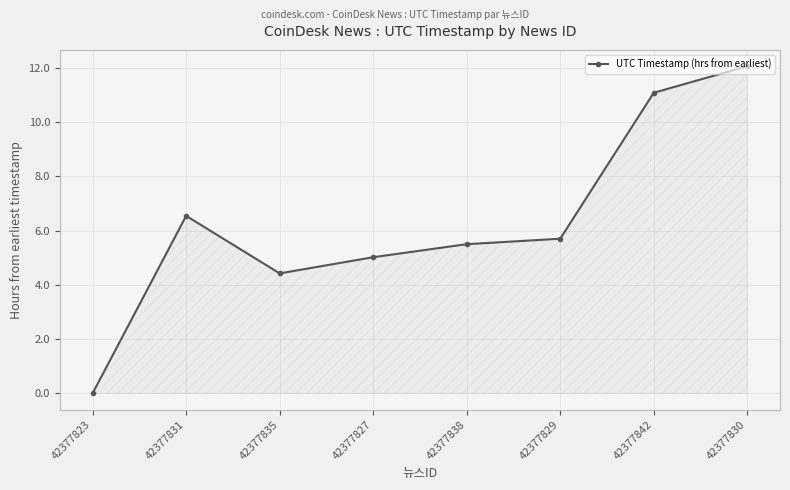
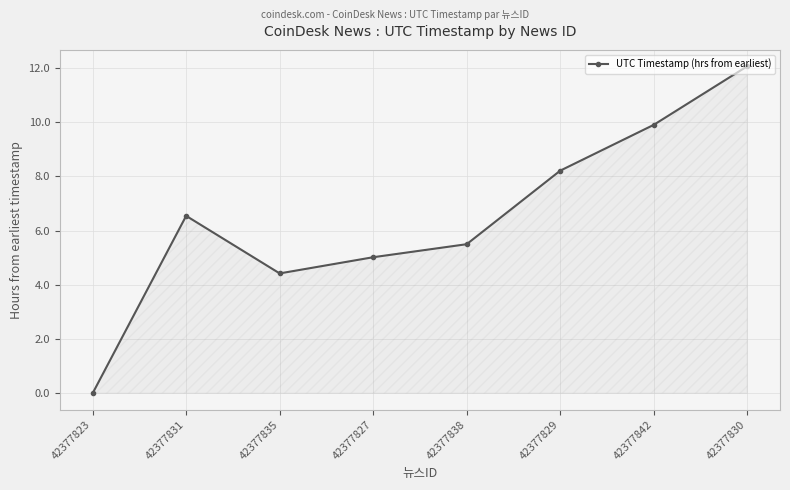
42377829: 5.7 -> 8.2
42377842: 11.1 -> 9.9
